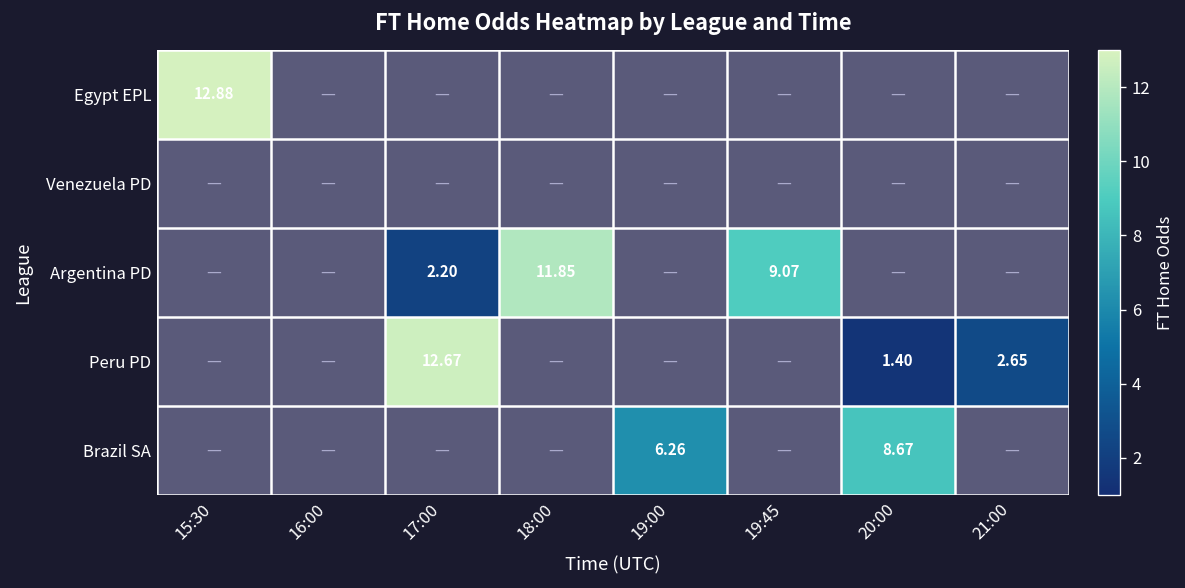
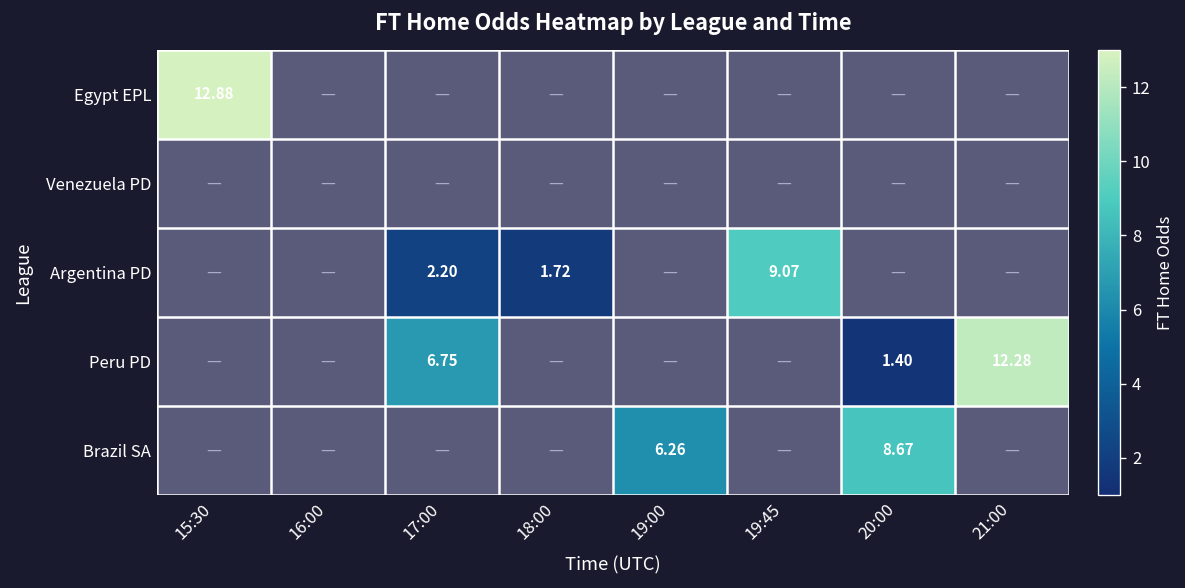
Argentina PD, 18:00: 11.85 -> 1.72
Peru PD, 17:00: 12.67 -> 6.75
Peru PD, 21:00: 2.65 -> 12.28
